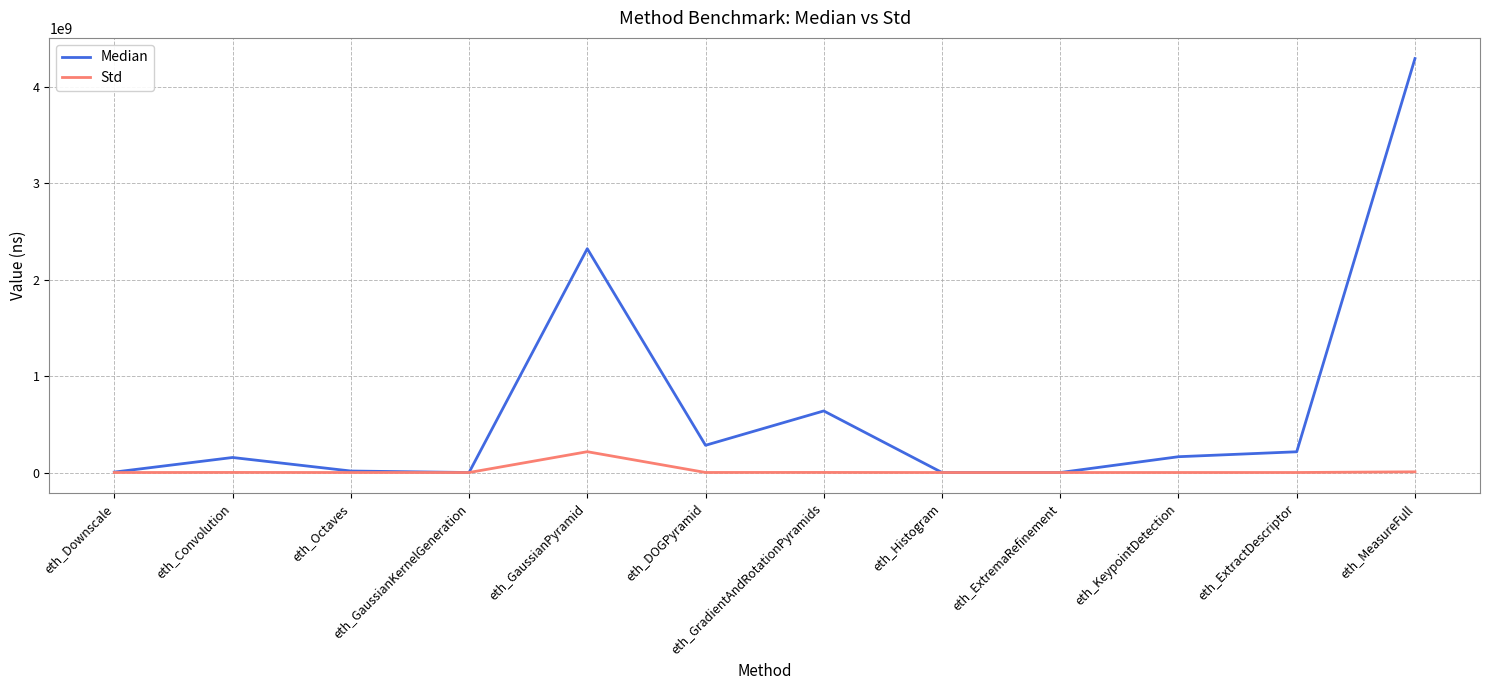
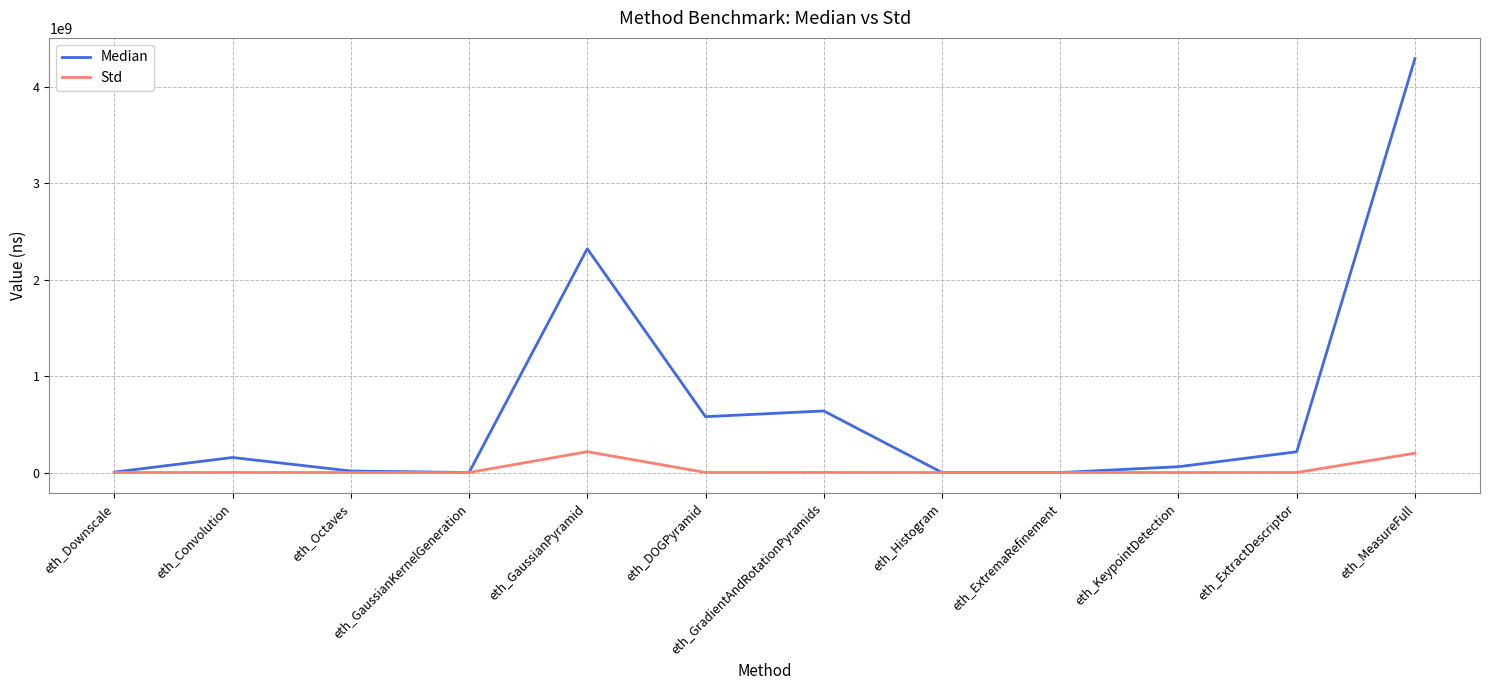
Median, eth_DOGPyramid: 300000000 -> 600000000
Median, eth_KeypointDetection: 200000000 -> 100000000
Std, eth_MeasureFull: 0 -> 200000000
